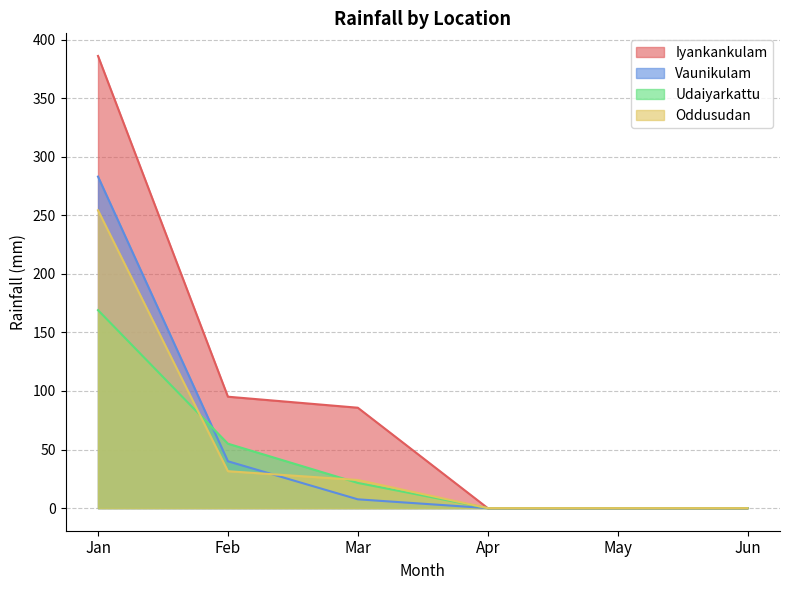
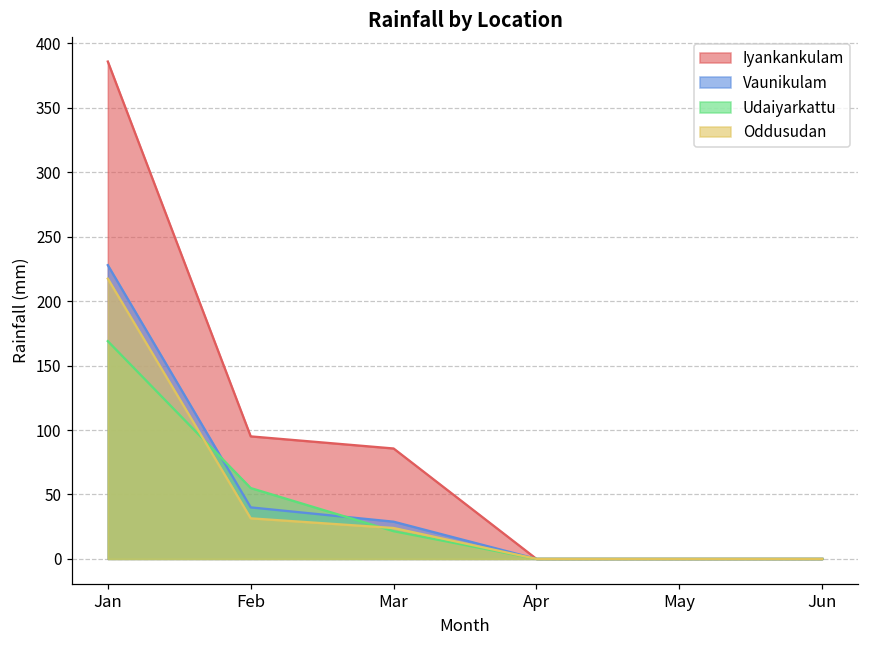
Vaunikulam, Jan: 283 -> 228
Oddusudan, Jan: 254 -> 218
Vaunikulam, Mar: 8 -> 29
